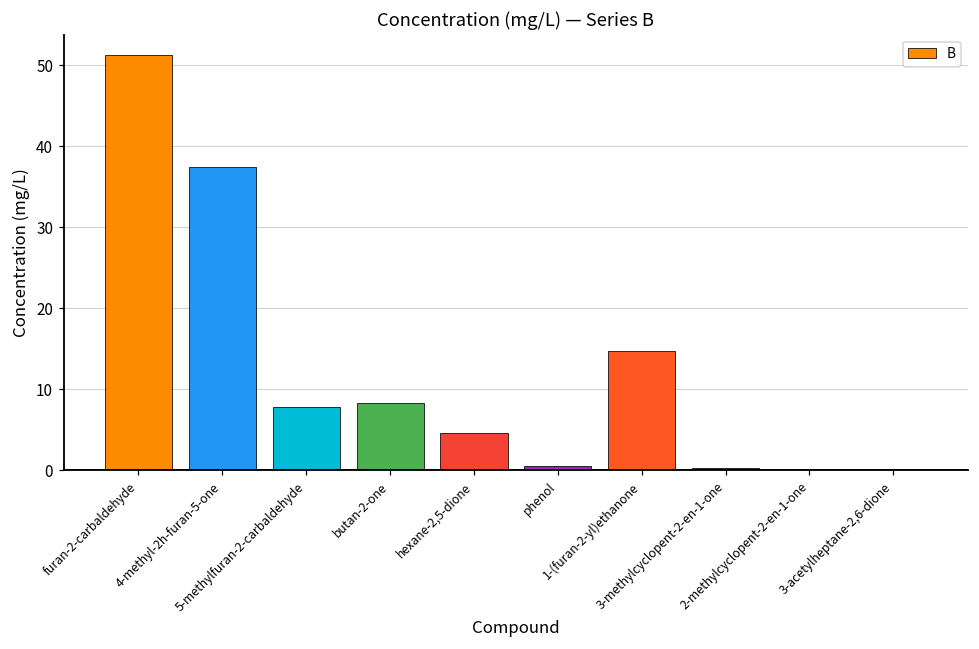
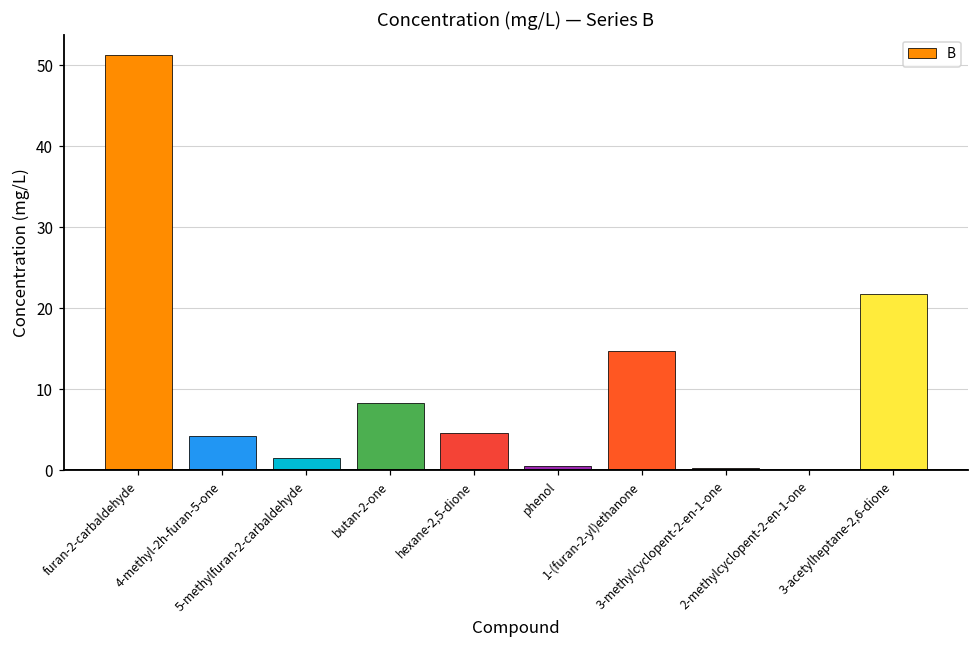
4-methyl-2h-furan-5-one: 37 -> 4
5-methylfuran-2-carbaldehyde: 8 -> 1
3-acetylheptane-2,6-dione: 0 -> 22
